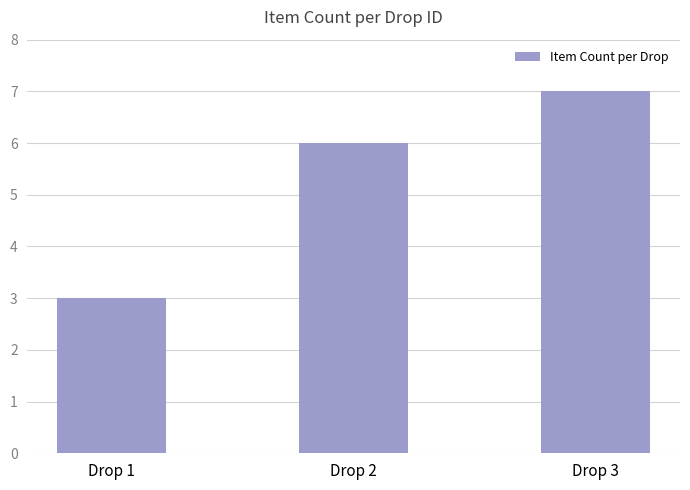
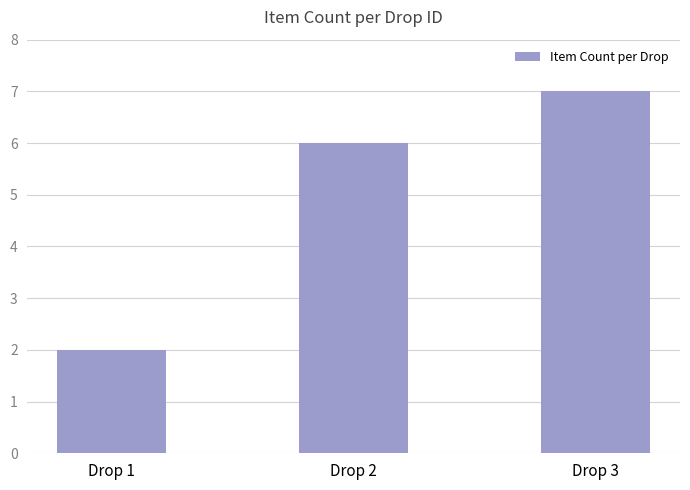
Drop 1: 3 -> 2
